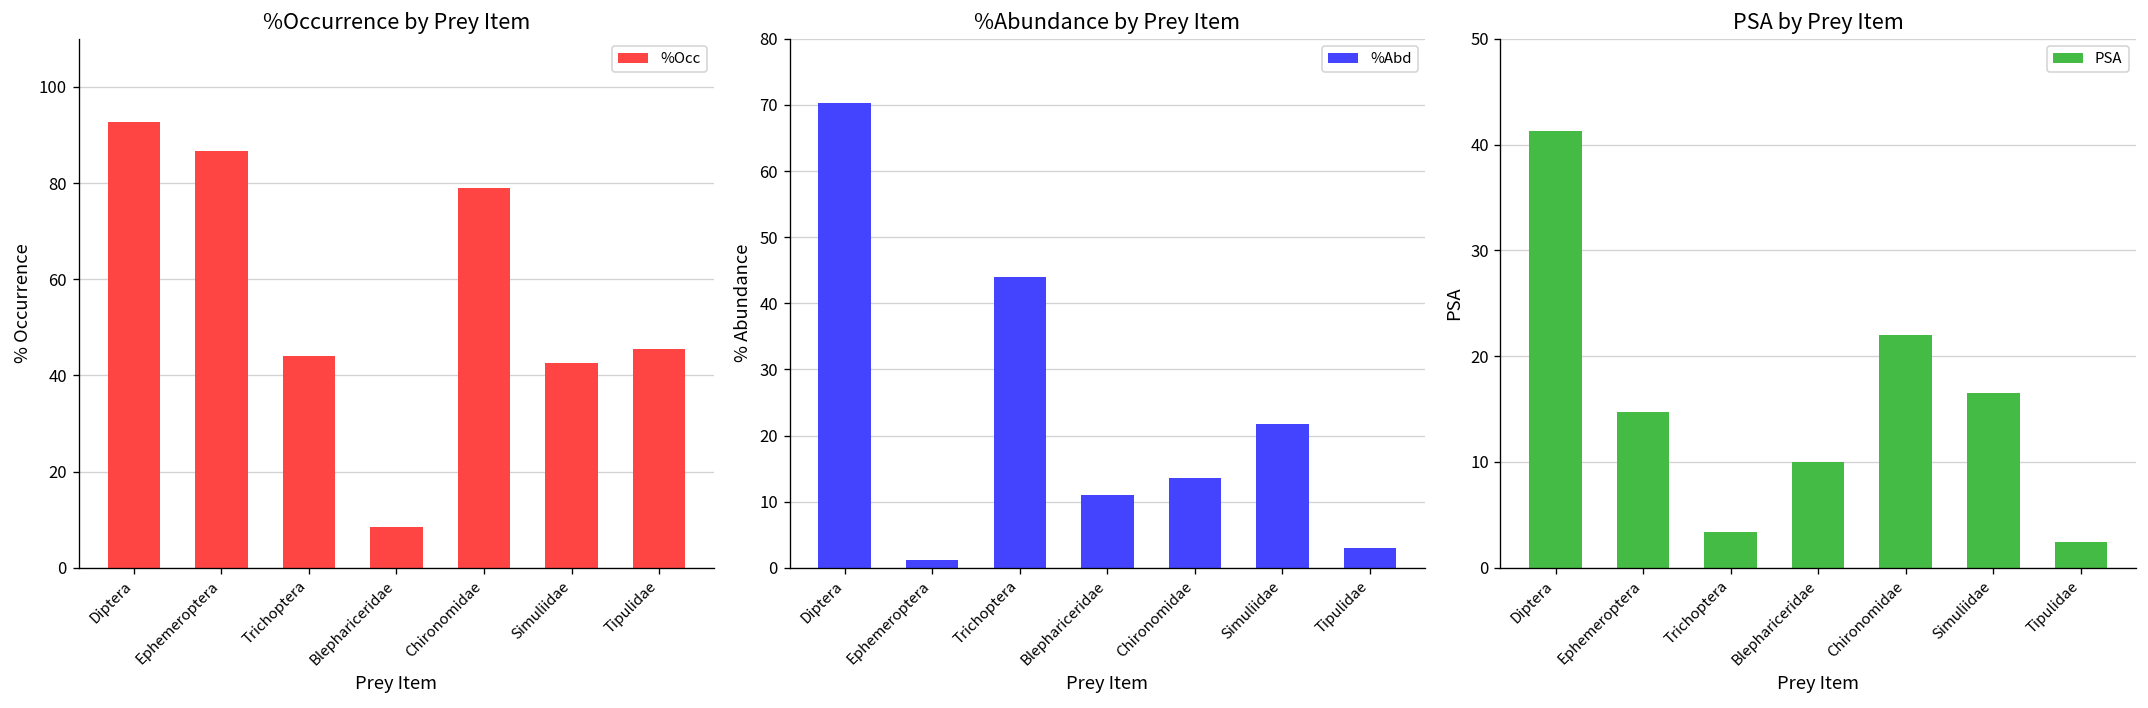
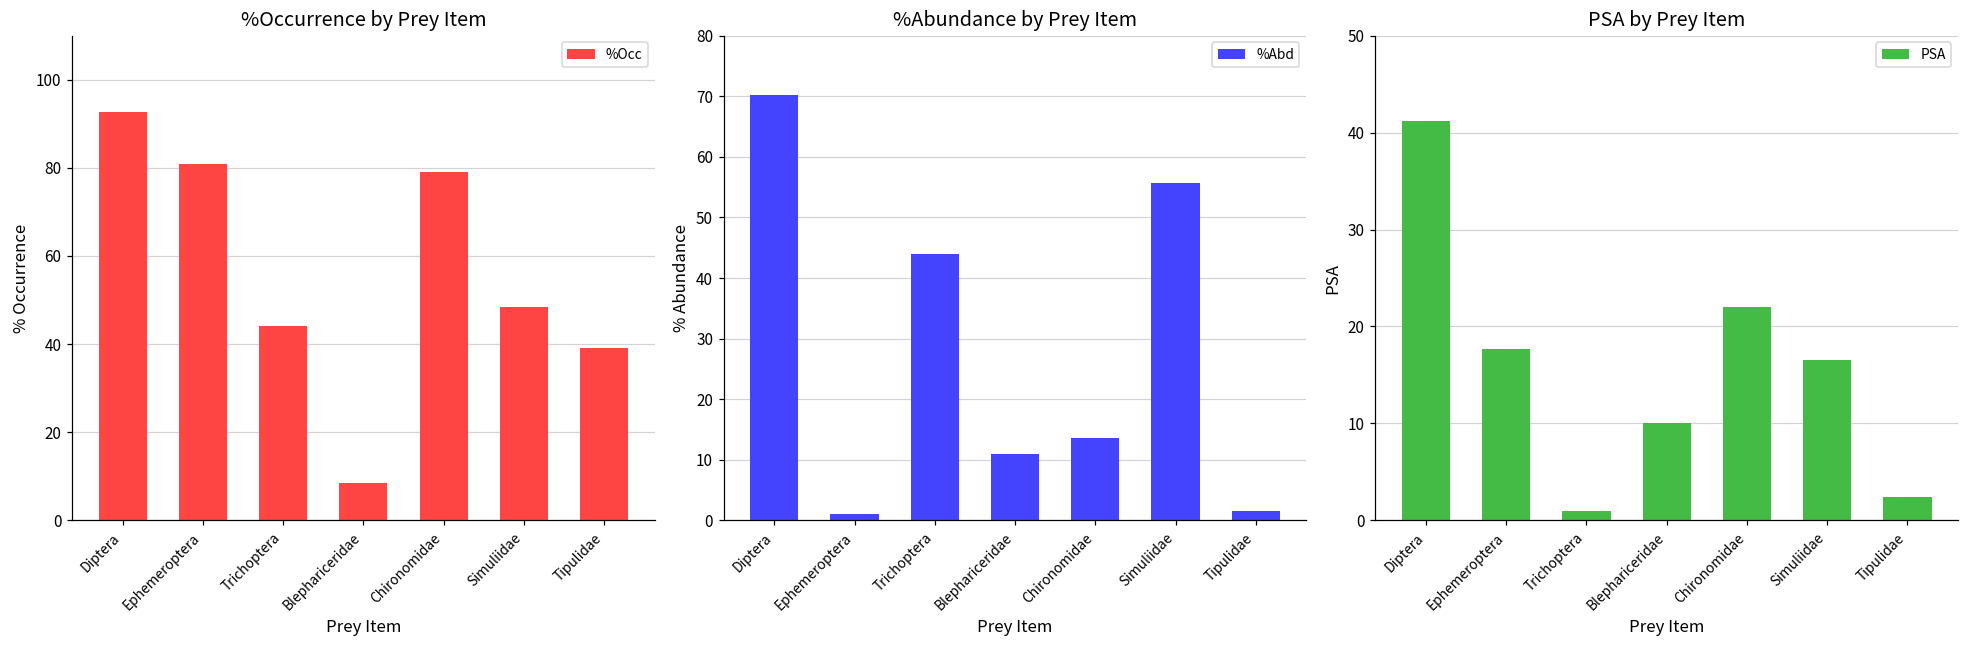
%Occurrence by Prey Item, Ephemeroptera: 87 -> 81
%Occurrence by Prey Item, Simuliidae: 43 -> 49
%Occurrence by Prey Item, Tipulidae: 46 -> 39
%Abundance by Prey Item, Simuliidae: 22 -> 56
%Abundance by Prey Item, Tipulidae: 3 -> 1
PSA by Prey Item, Ephemeroptera: 15 -> 18
PSA by Prey Item, Trichoptera: 3 -> 1
